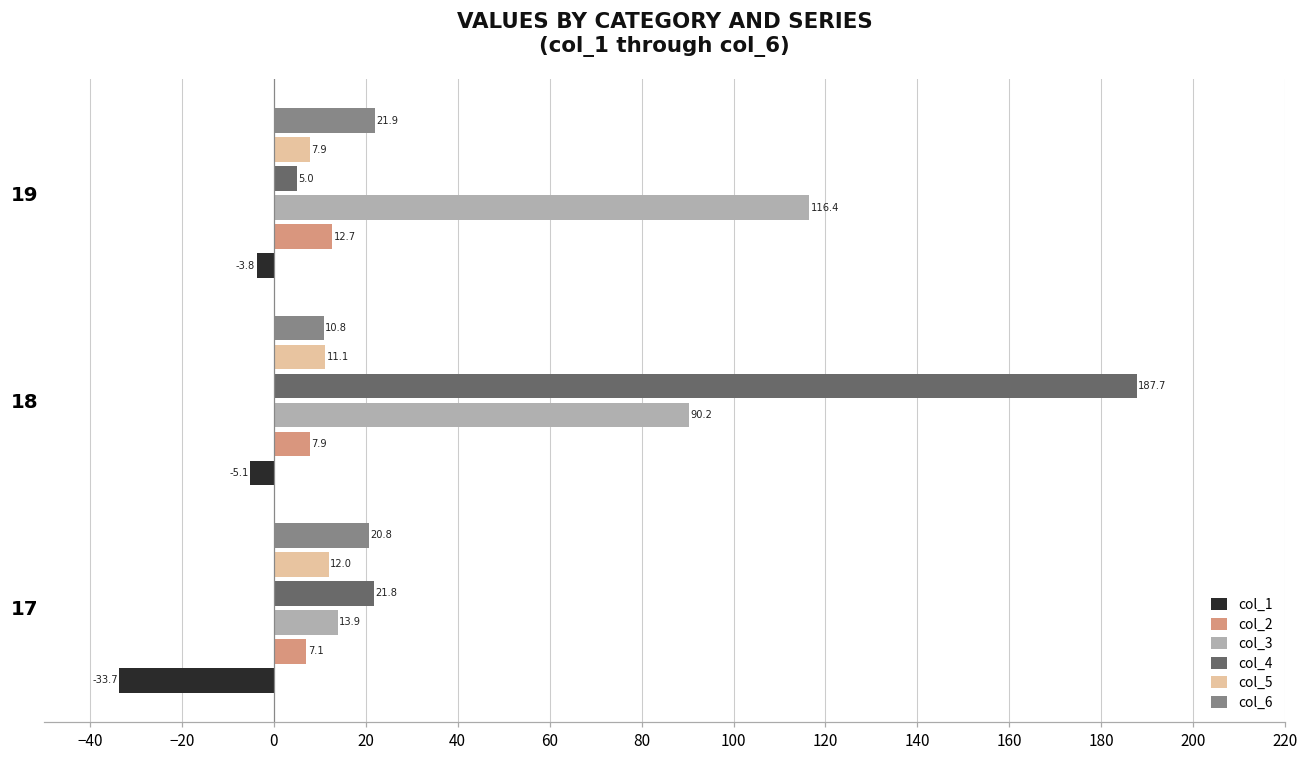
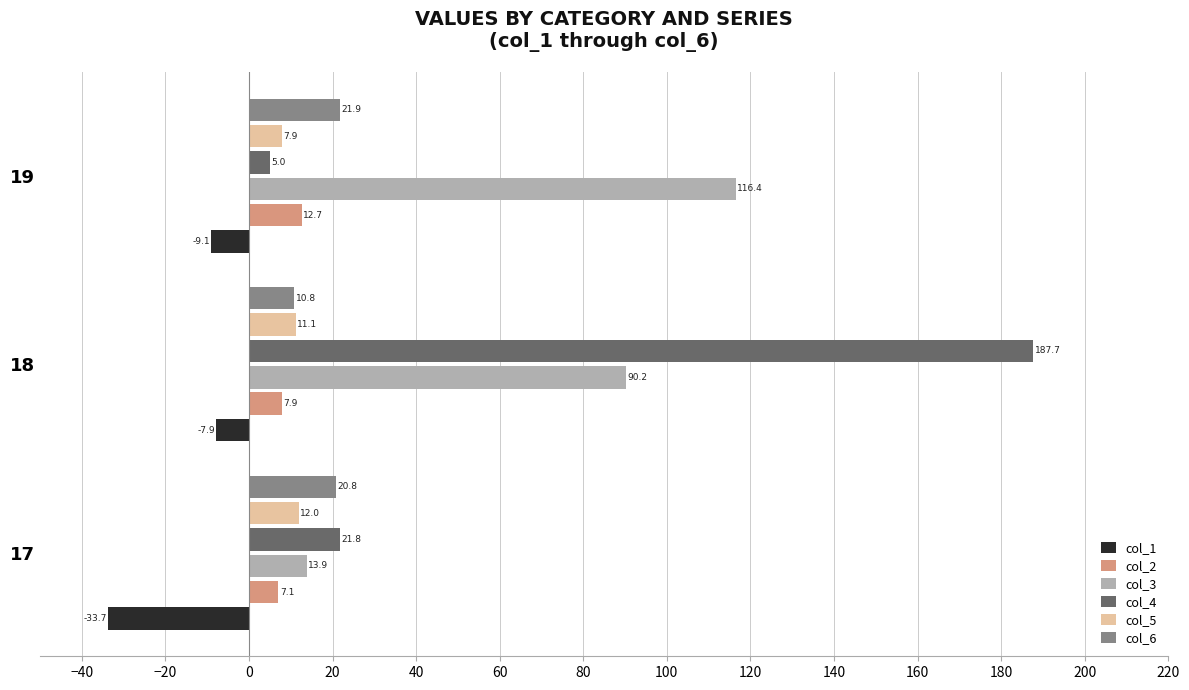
col_1, 19: -3.8 -> -9.1
col_1, 18: -5.1 -> -7.9
